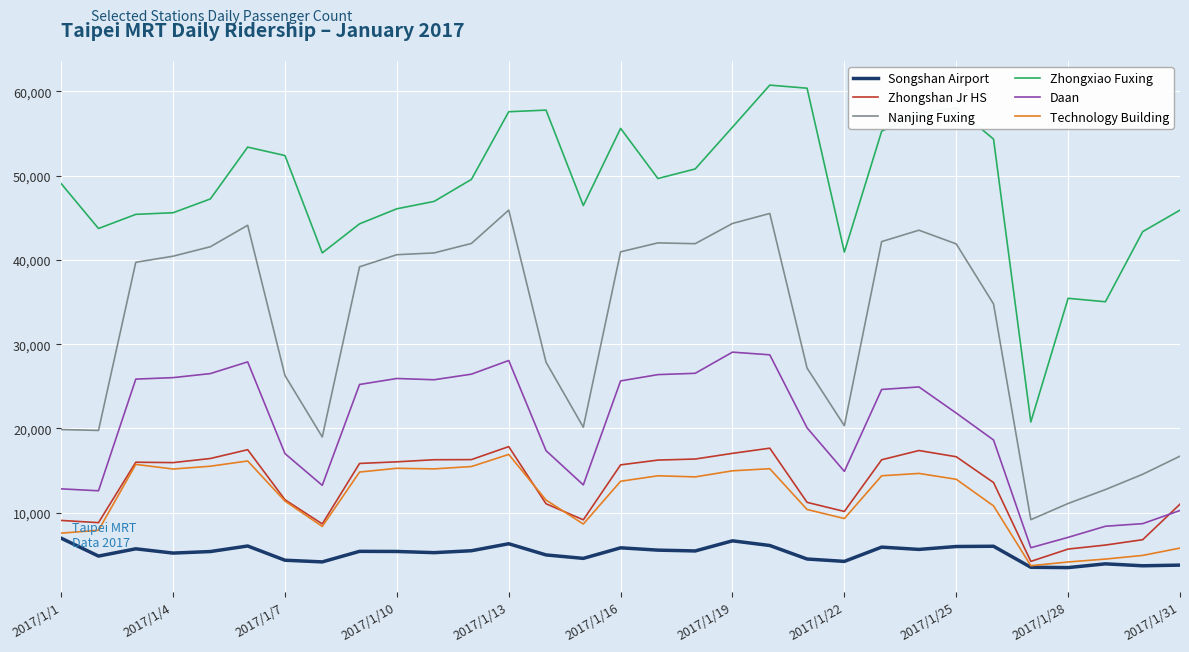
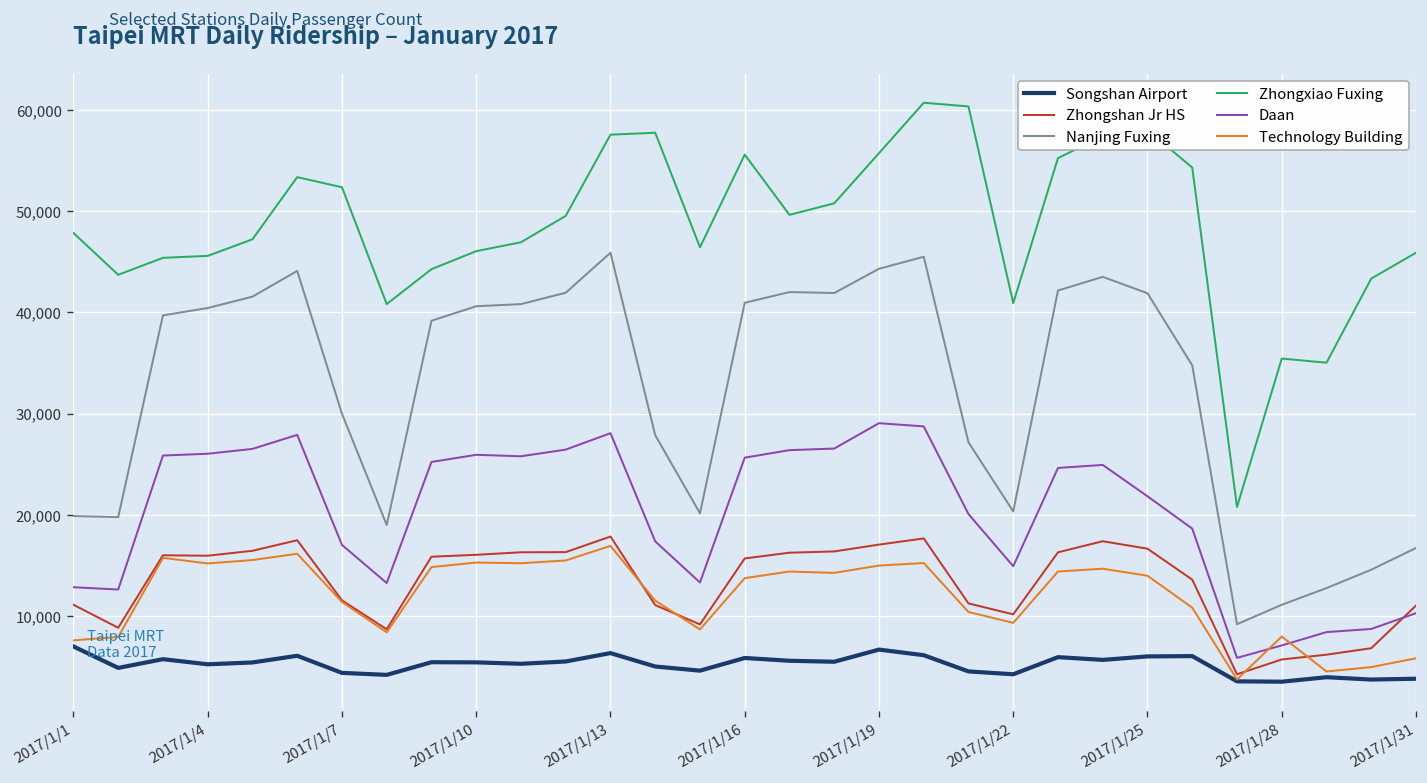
Zhongshan Jr HS, 2017/1/1: 9,000 -> 11,000
Zhongxiao Fuxing, 2017/1/1: 49,000 -> 48,000
Nanjing Fuxing, 2017/1/7: 26,000 -> 30,000
Technology Building, 2017/1/28: 4,000 -> 8,000
